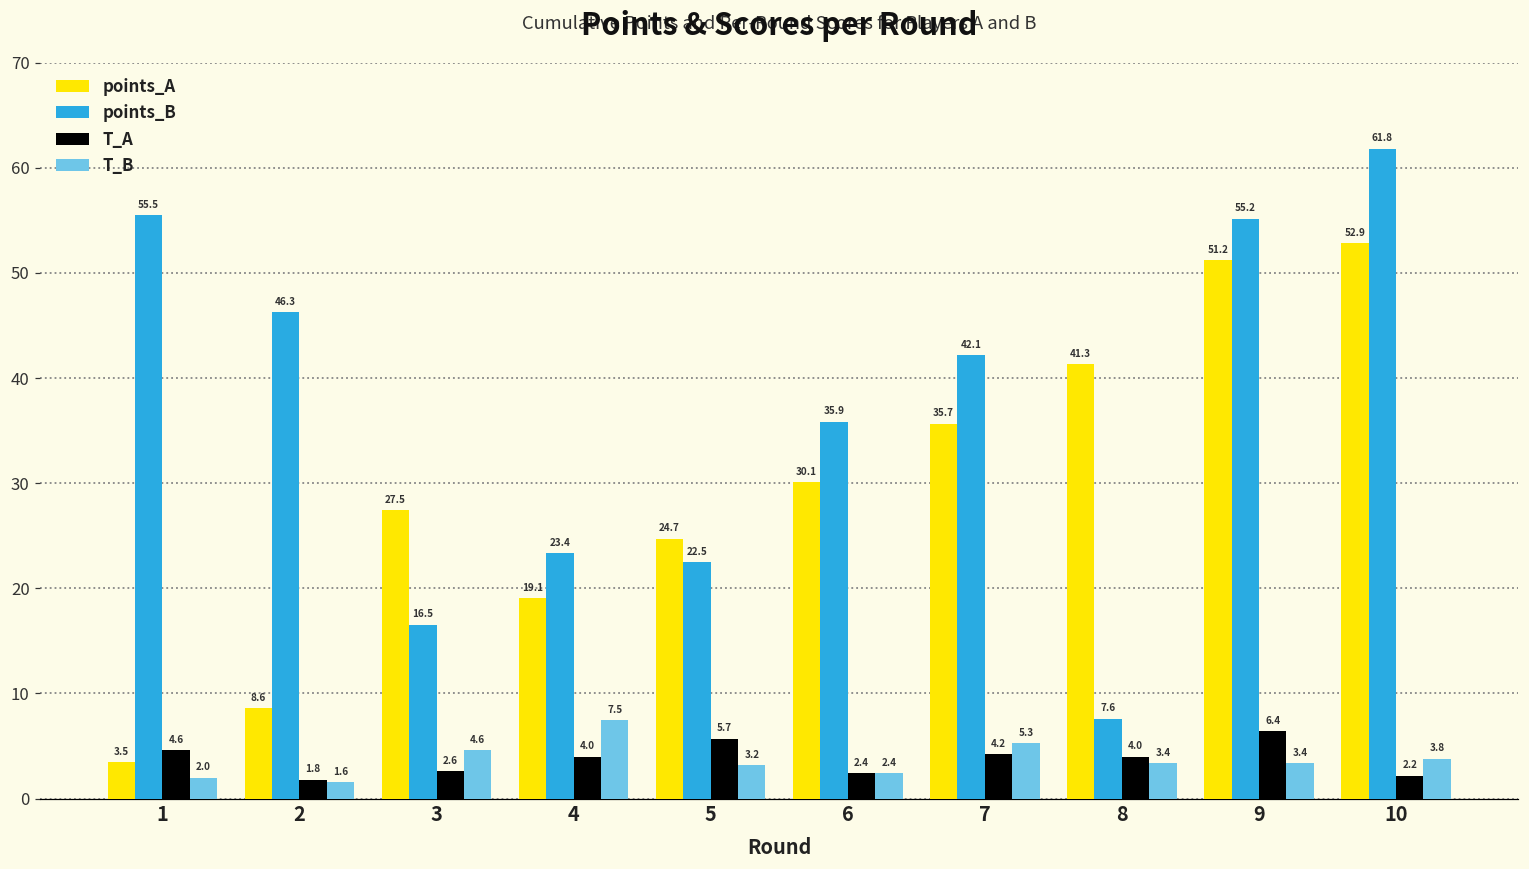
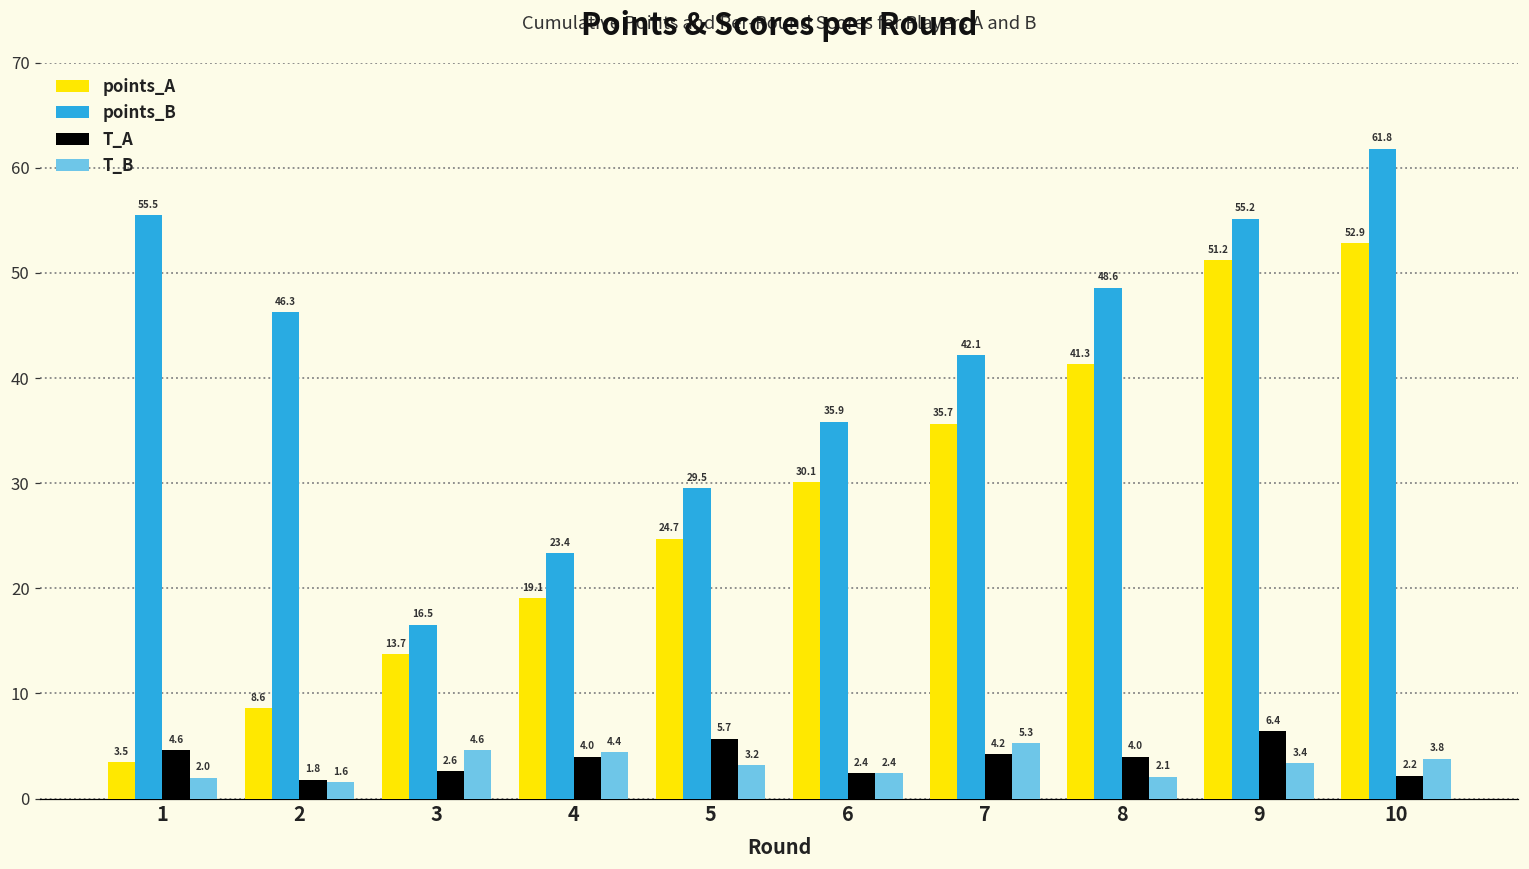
points_A, 3: 27.5 -> 13.7
T_B, 4: 7.5 -> 4.4
points_B, 5: 22.5 -> 29.5
points_B, 8: 7.6 -> 48.6
T_B, 8: 3.4 -> 2.1
